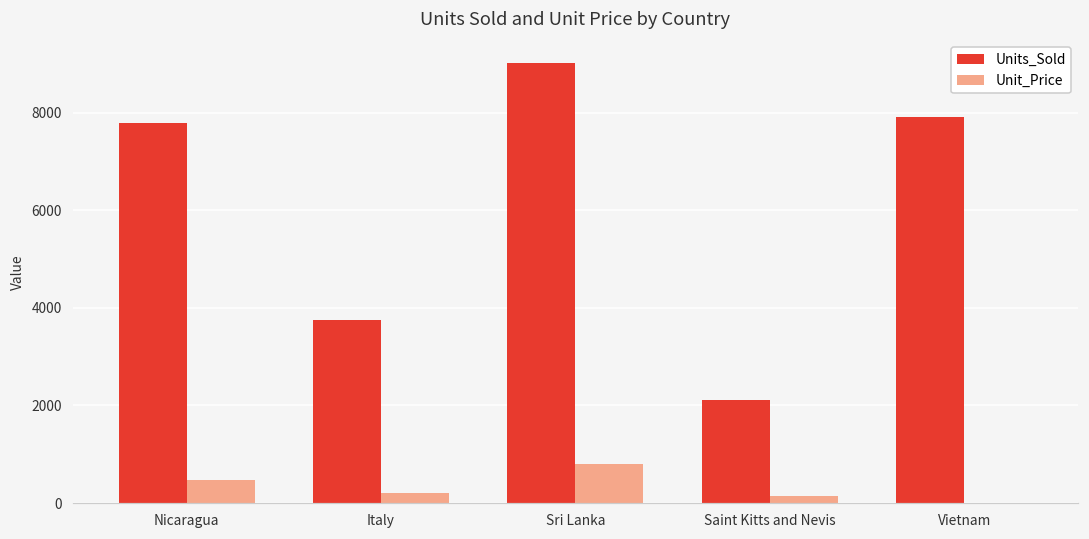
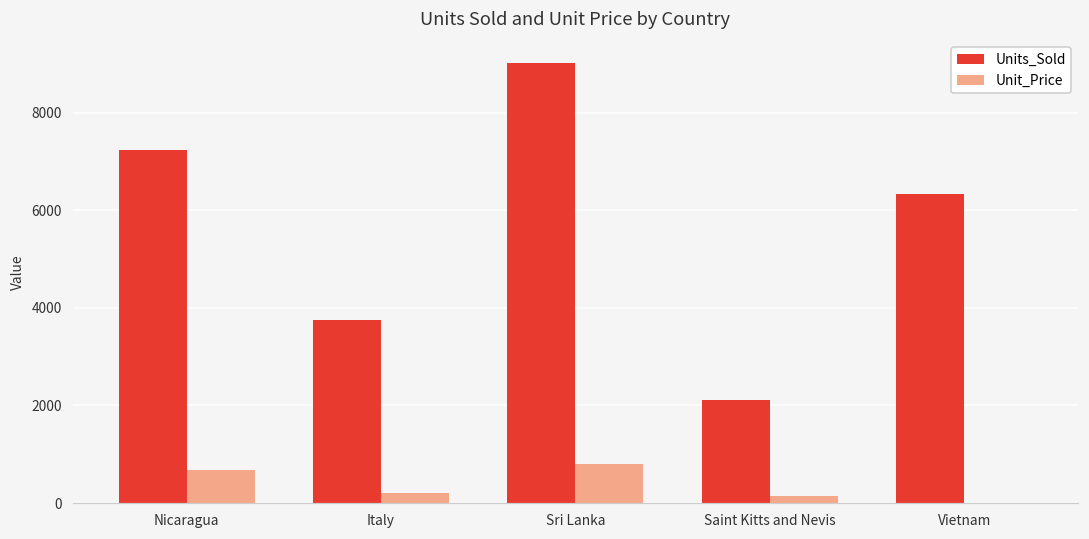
Units_Sold, Nicaragua: 7800 -> 7200
Unit_Price, Nicaragua: 500 -> 700
Units_Sold, Vietnam: 7900 -> 6300
